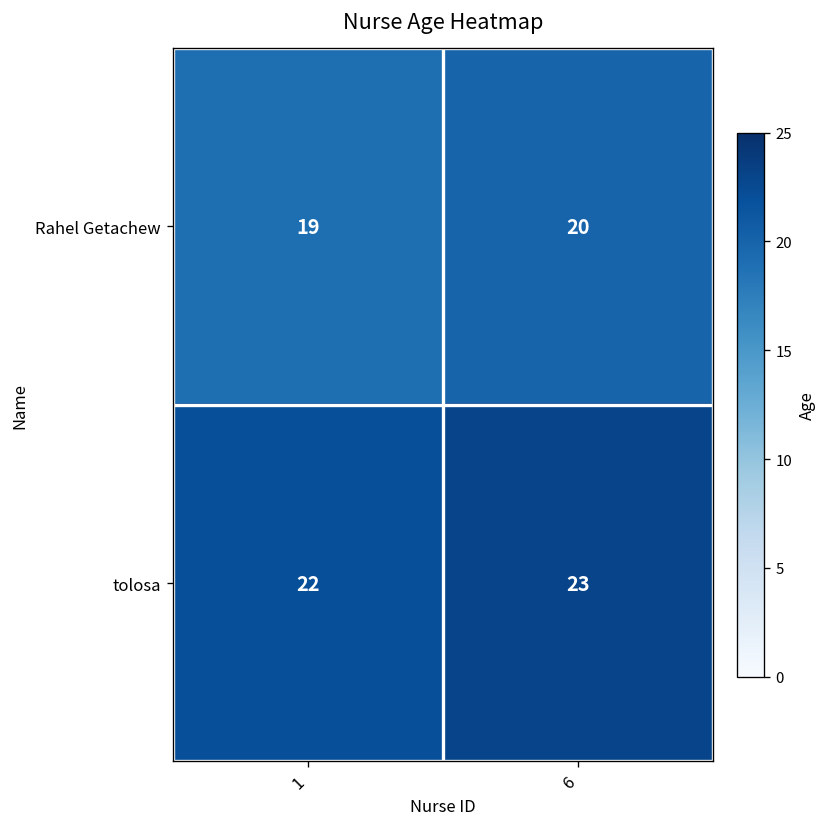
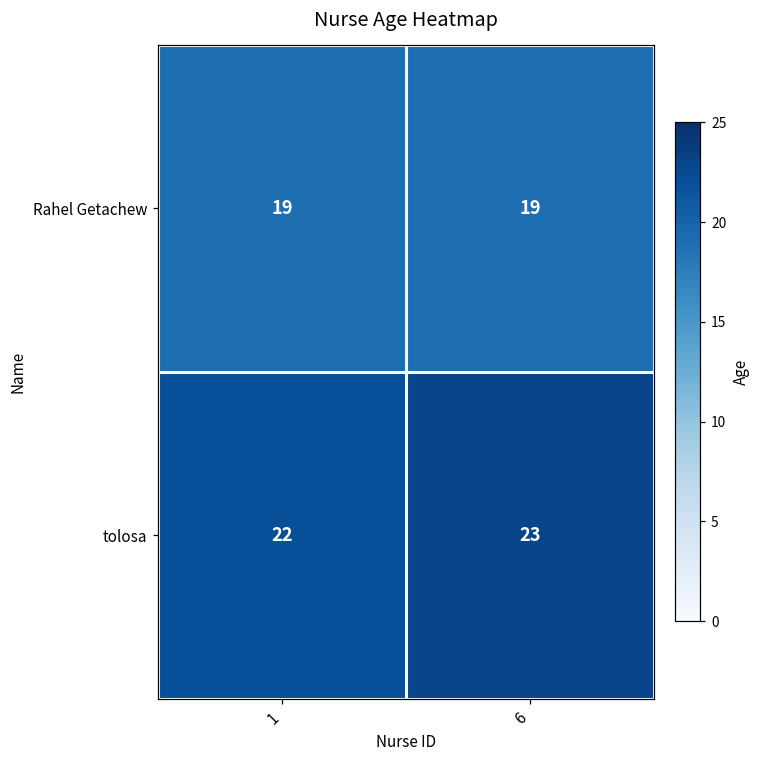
Rahel Getachew, 6: 20 -> 19
